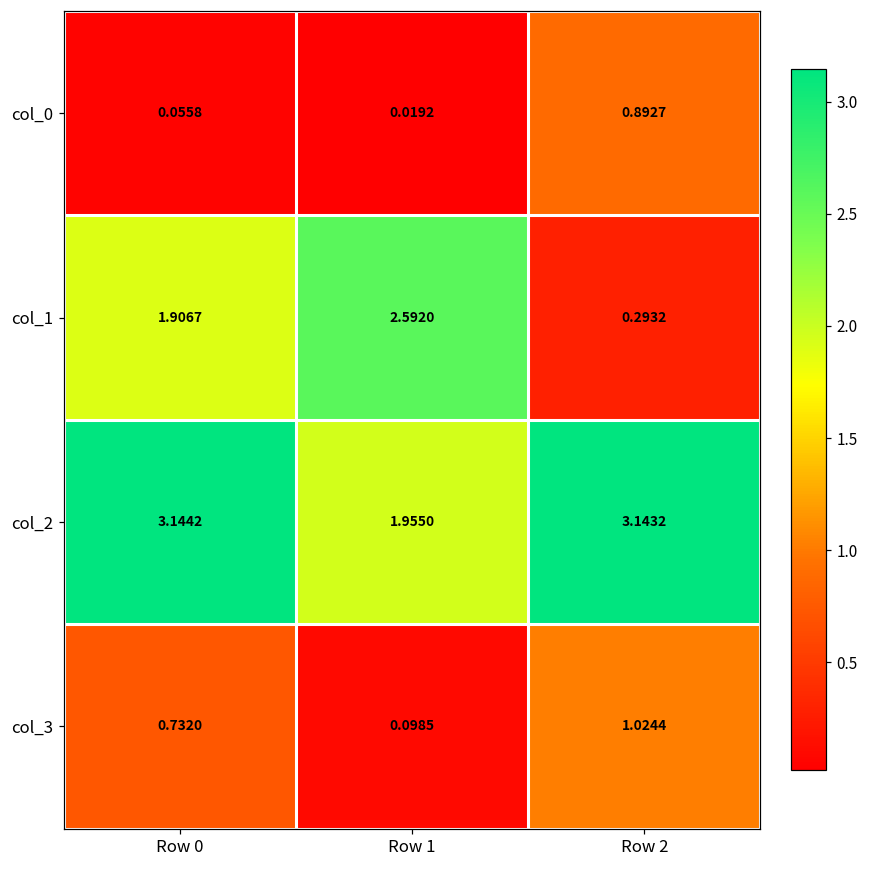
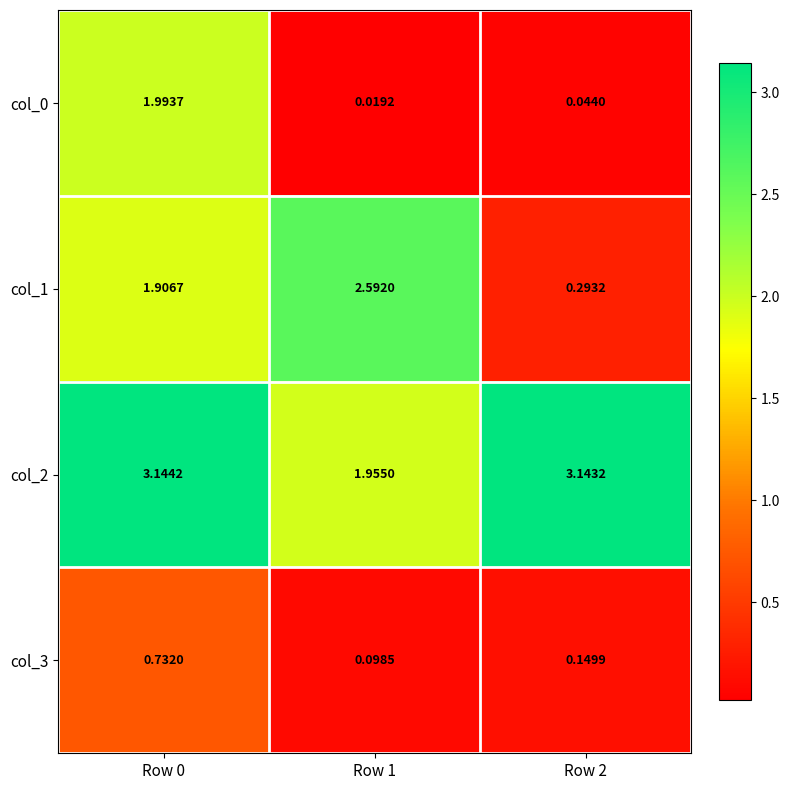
col_0, Row 0: 0.0558 -> 1.9937
col_0, Row 2: 0.8927 -> 0.0440
col_3, Row 2: 1.0244 -> 0.1499
